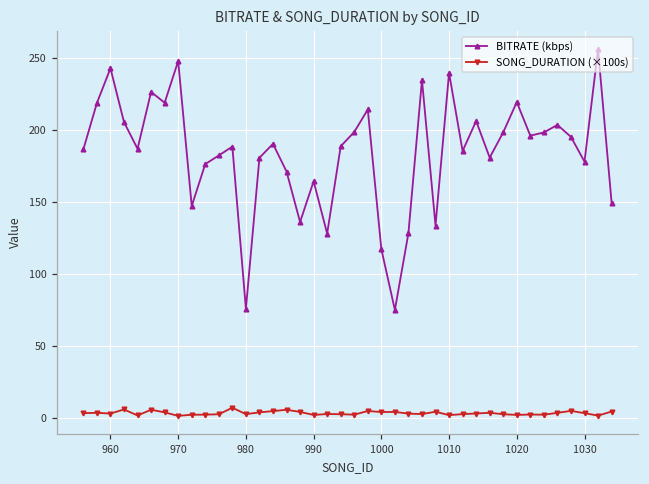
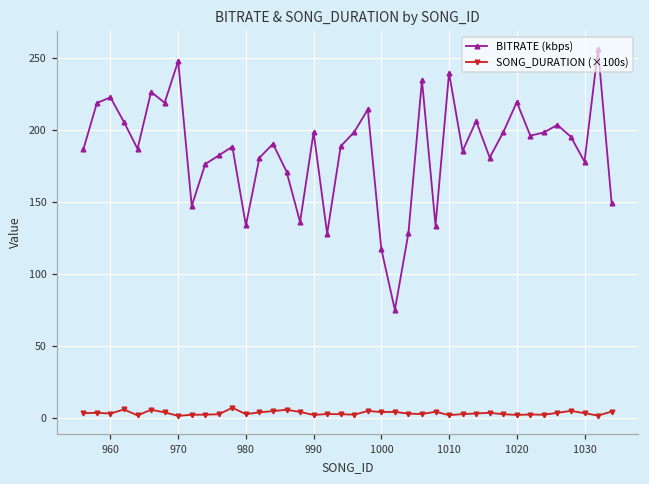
BITRATE (kbps), 960: 243 -> 223
BITRATE (kbps), 980: 76 -> 134
BITRATE (kbps), 990: 164 -> 198
